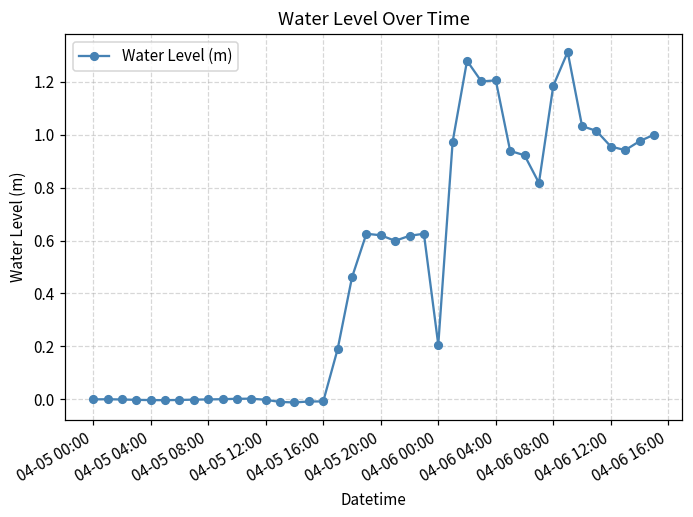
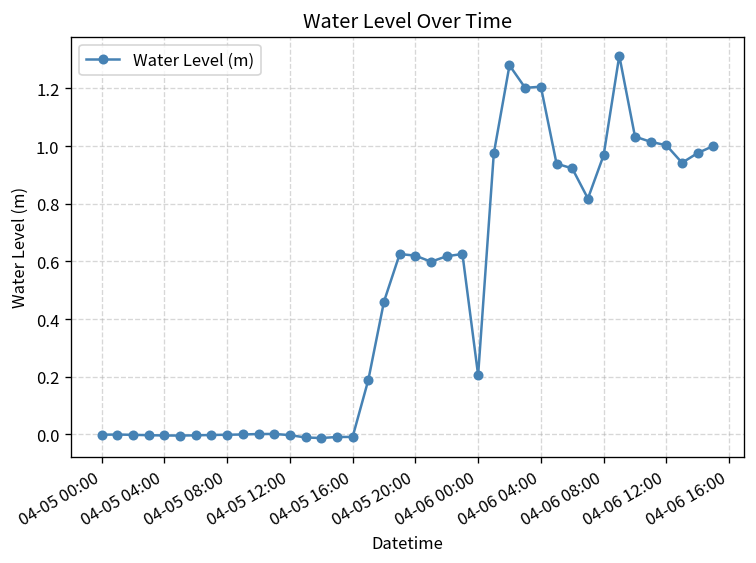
04-06 08:00: 1.19 -> 0.97
04-06 12:00: 0.96 -> 1.00
